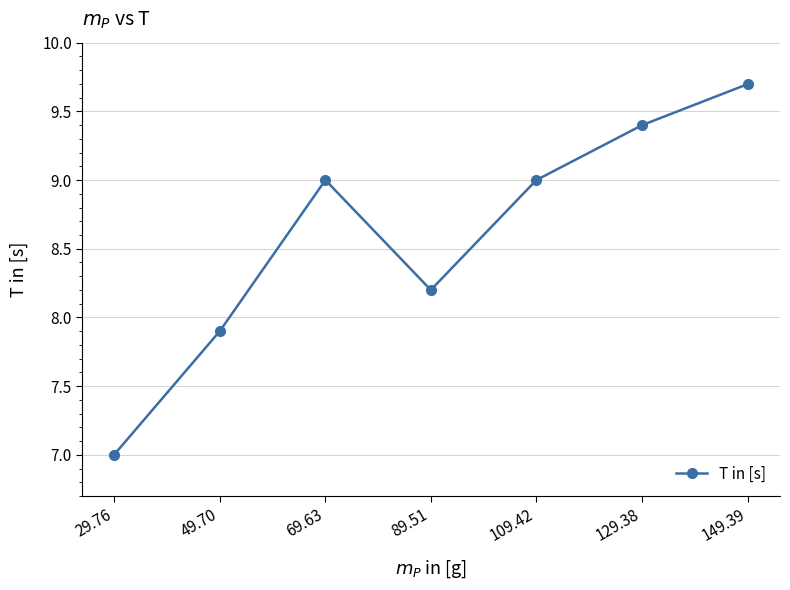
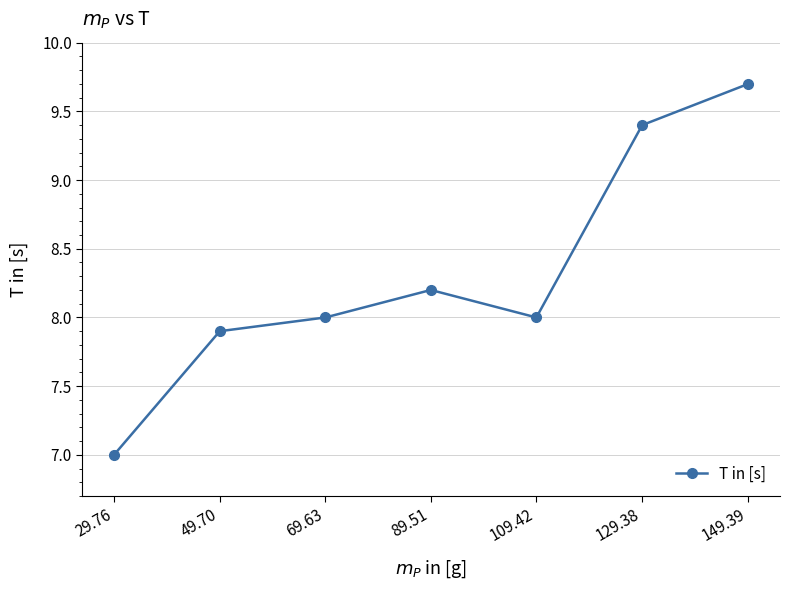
69.63: 9 -> 8
109.42: 9 -> 8
